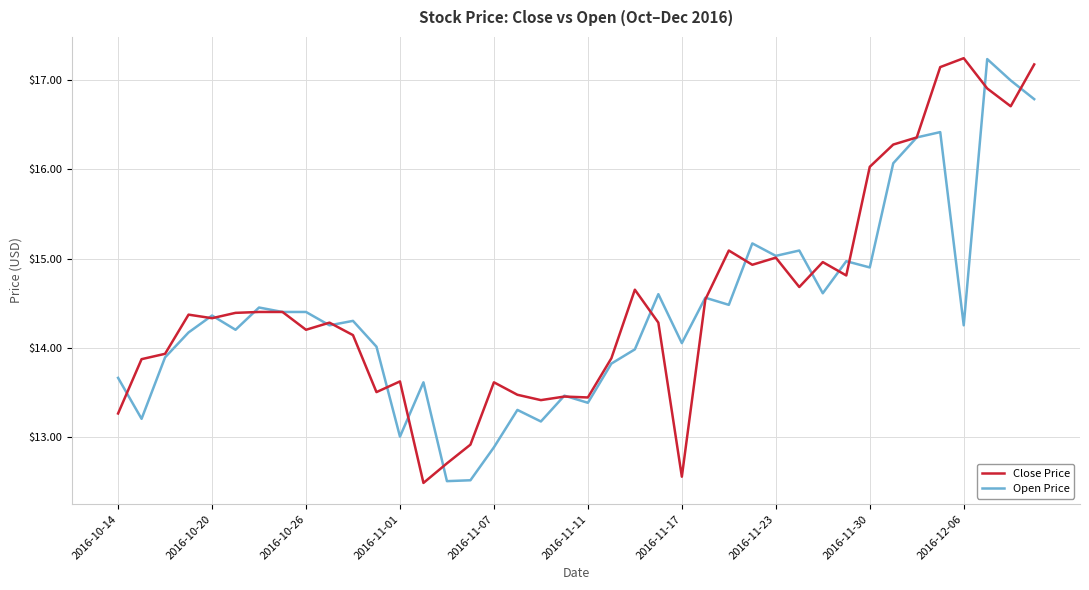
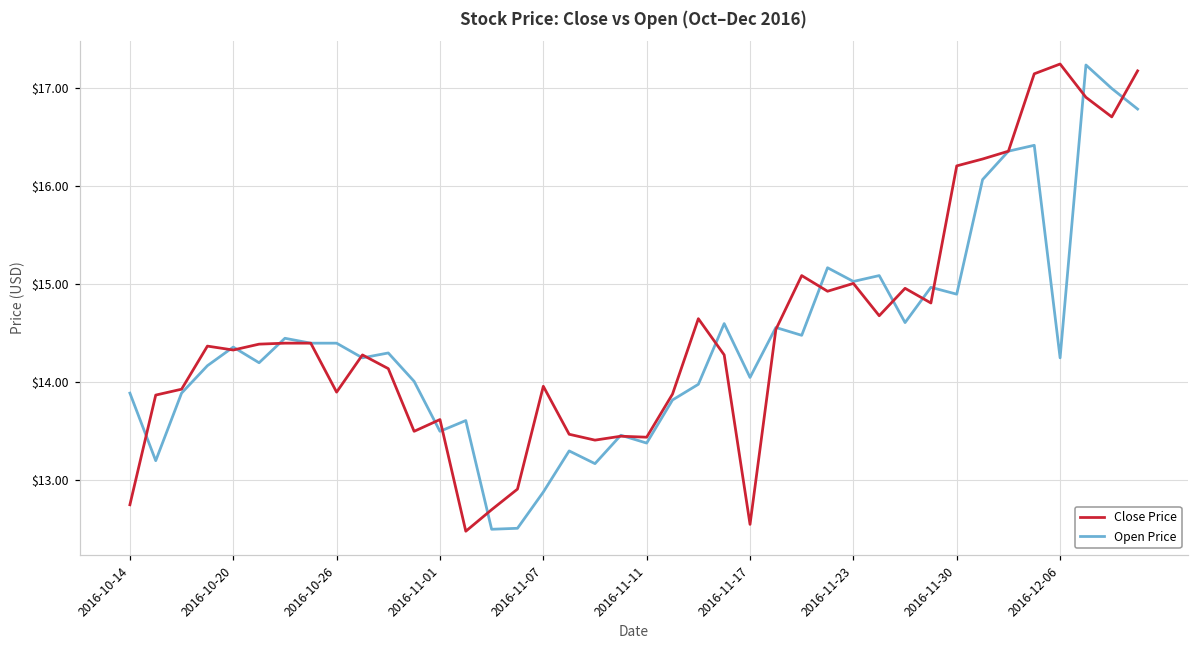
Close Price, 2016-10-14: $13.3 -> $12.8
Open Price, 2016-10-14: $13.7 -> $13.9
Close Price, 2016-10-26: $14.2 -> $13.9
Open Price, 2016-11-01: $13.0 -> $13.5
Close Price, 2016-11-07: $13.6 -> $14.0
Close Price, 2016-11-30: $16.0 -> $16.2
